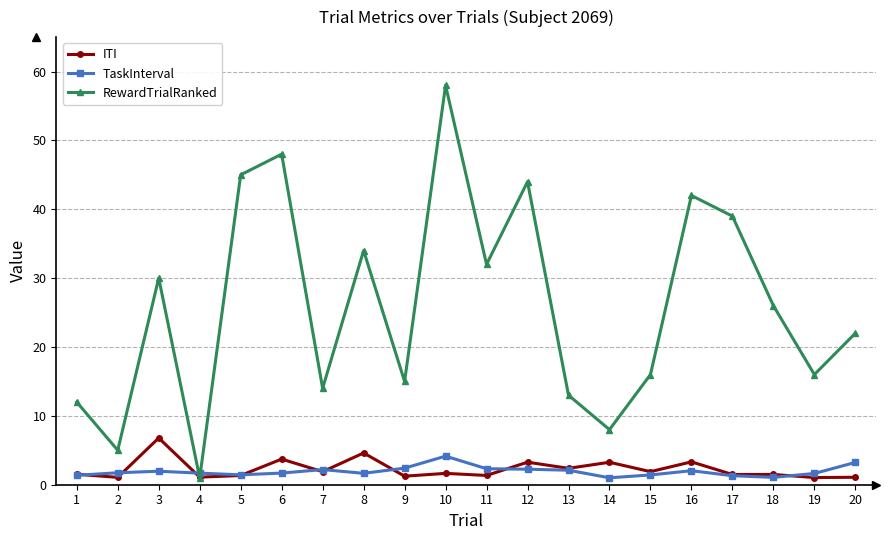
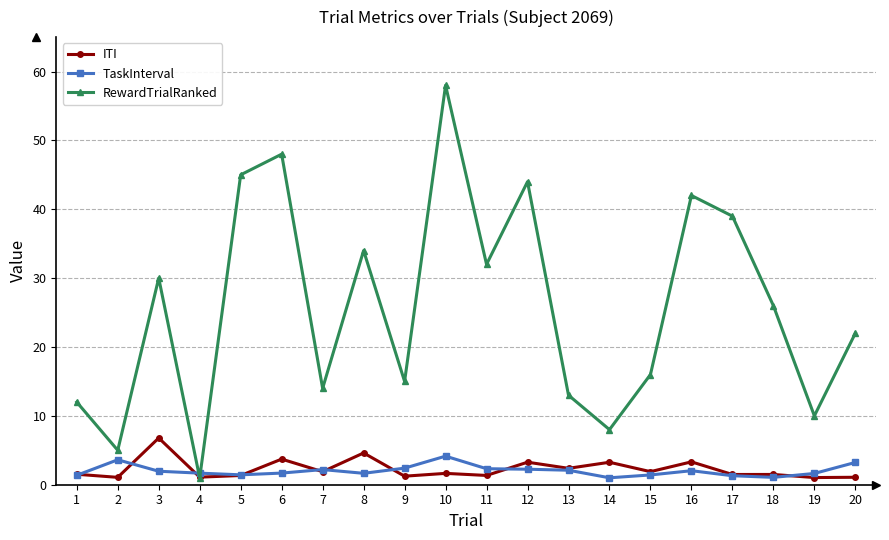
TaskInterval, 2: 2 -> 4
RewardTrialRanked, 19: 16 -> 10
